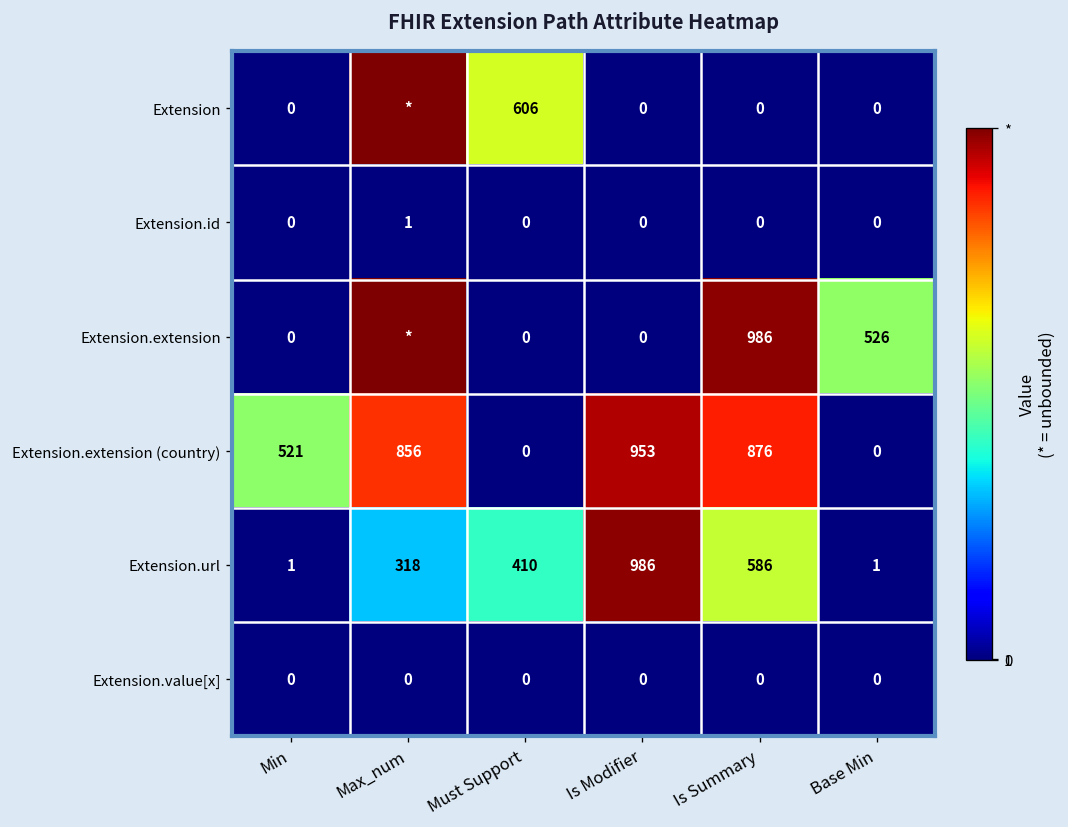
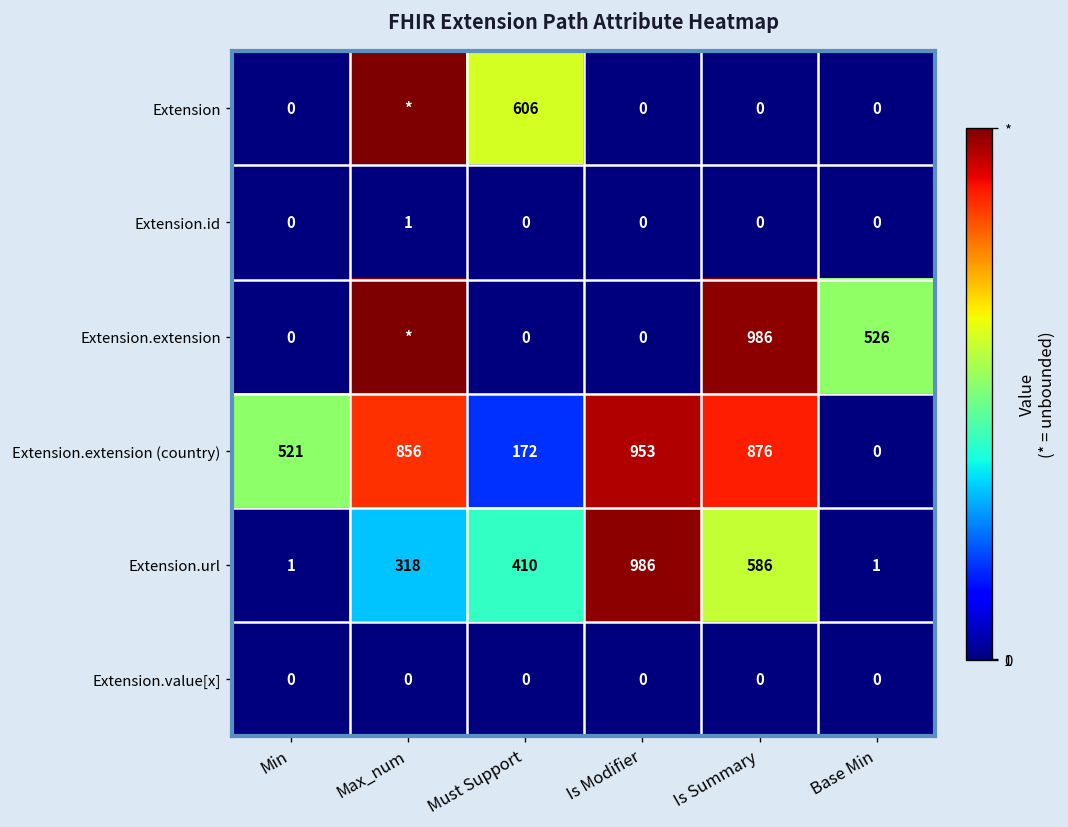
Extension.extension (country), Must Support: 0 -> 172
